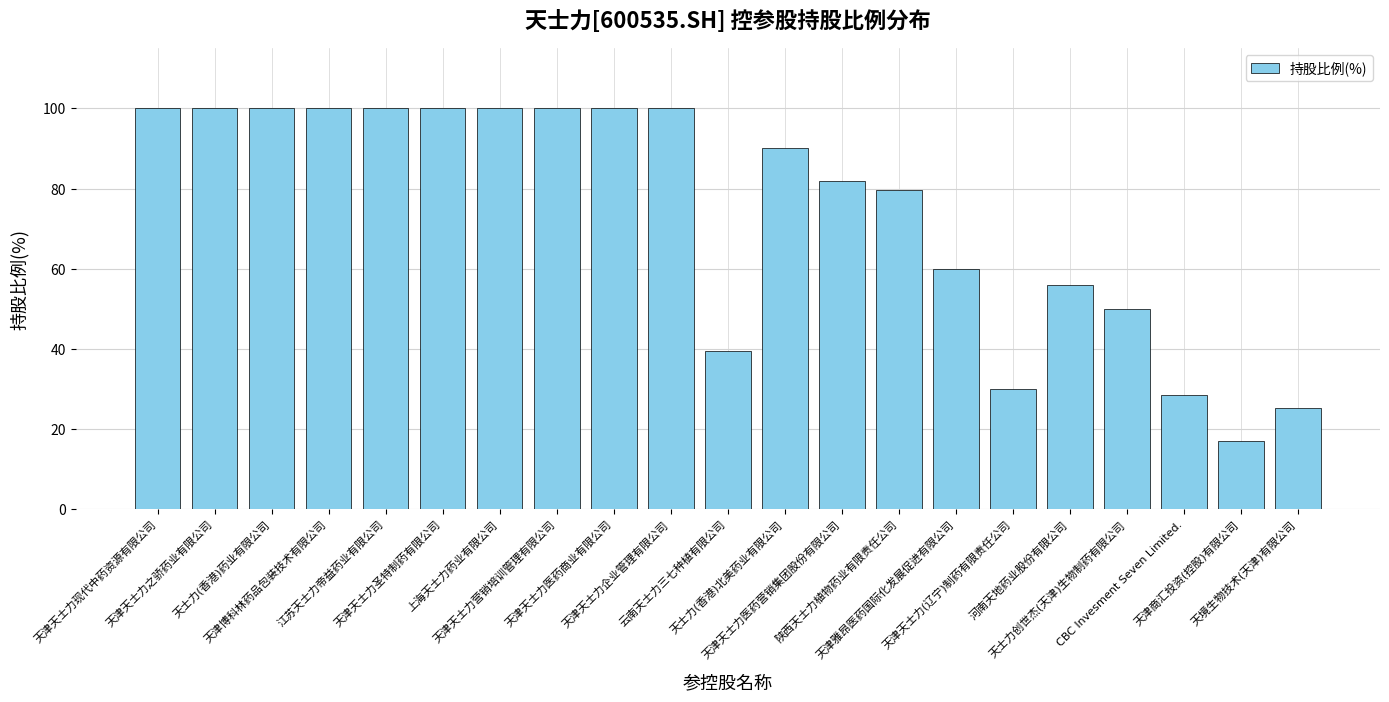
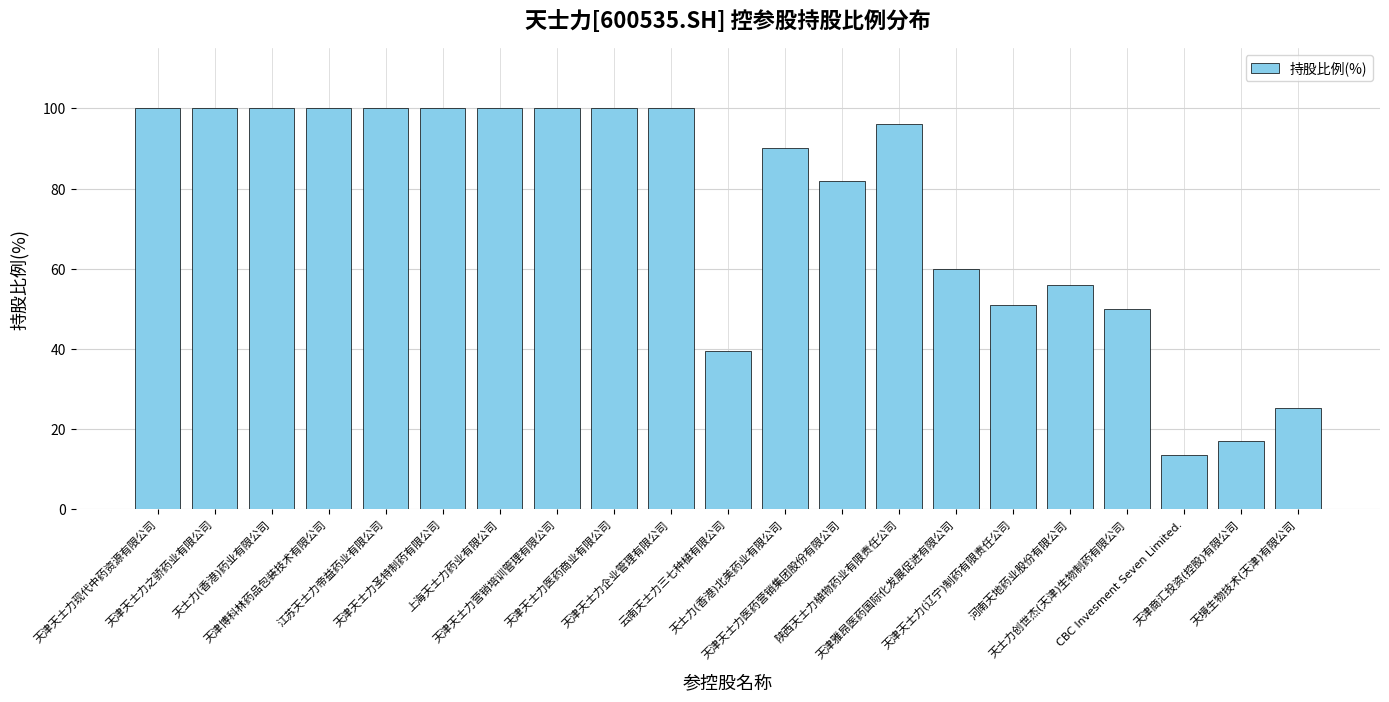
陕西天士力植物药业有限责任公司: 80 -> 96
天津天士力(辽宁)制药有限责任公司: 30 -> 51
CBC Invesment Seven Limited.: 29 -> 13
